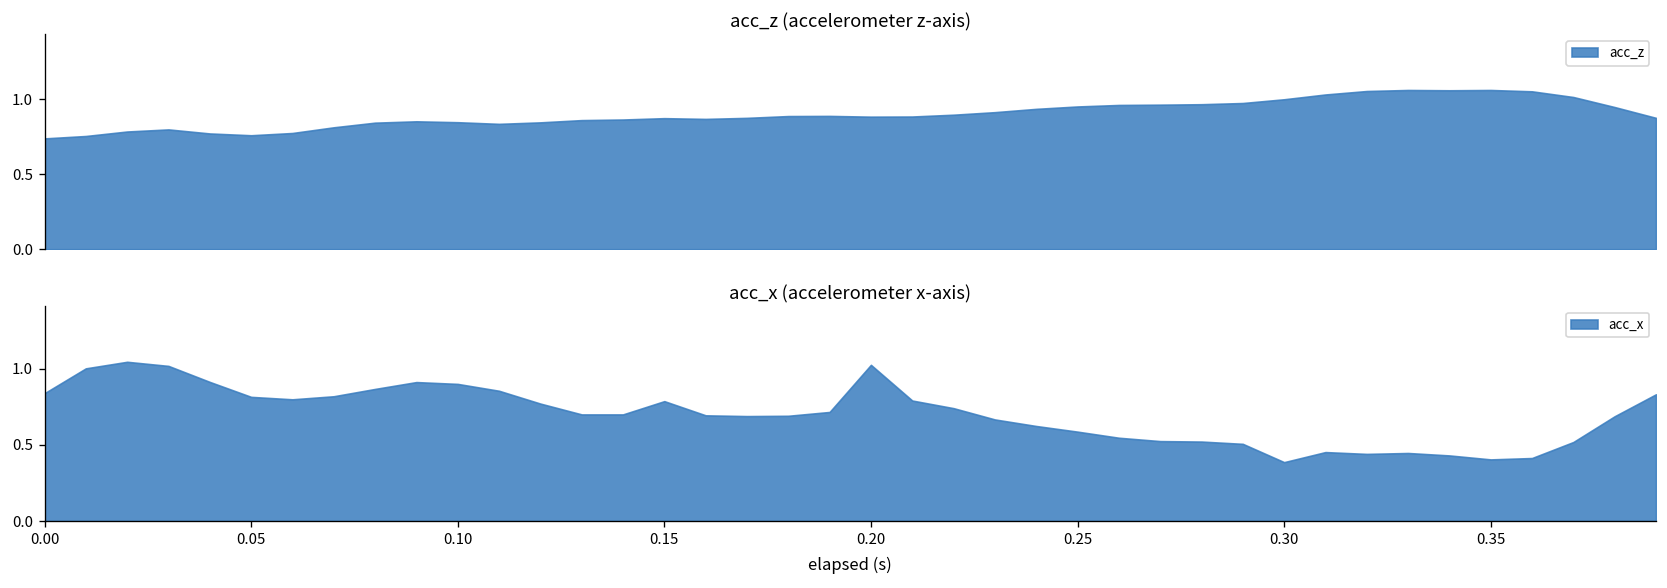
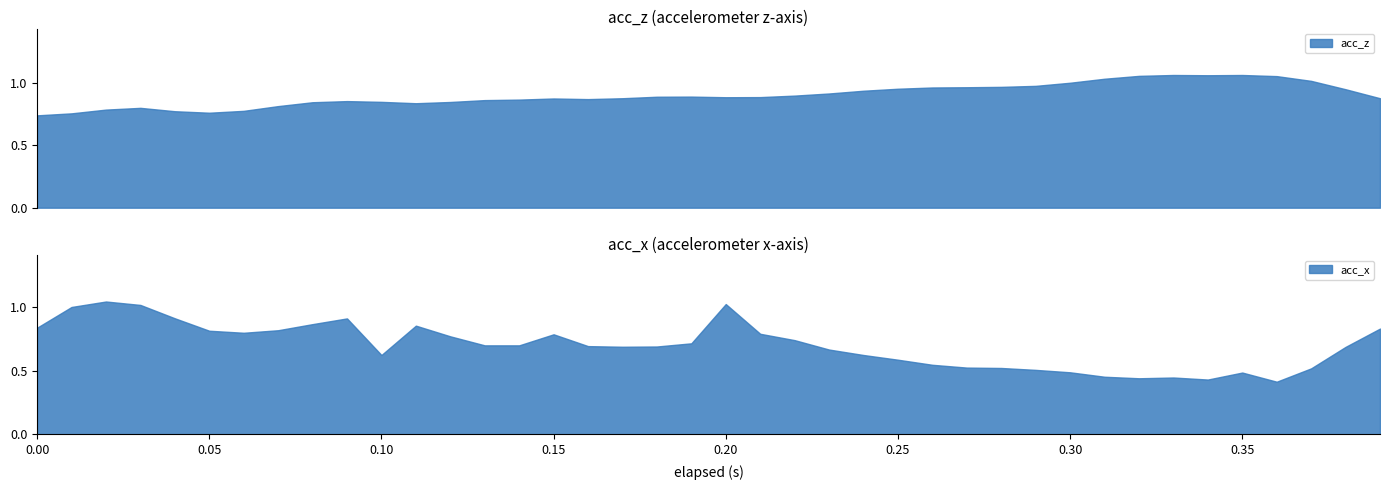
acc_x (accelerometer x-axis), 0.10: 0.90 -> 0.62
acc_x (accelerometer x-axis), 0.30: 0.39 -> 0.49
acc_x (accelerometer x-axis), 0.35: 0.40 -> 0.49
